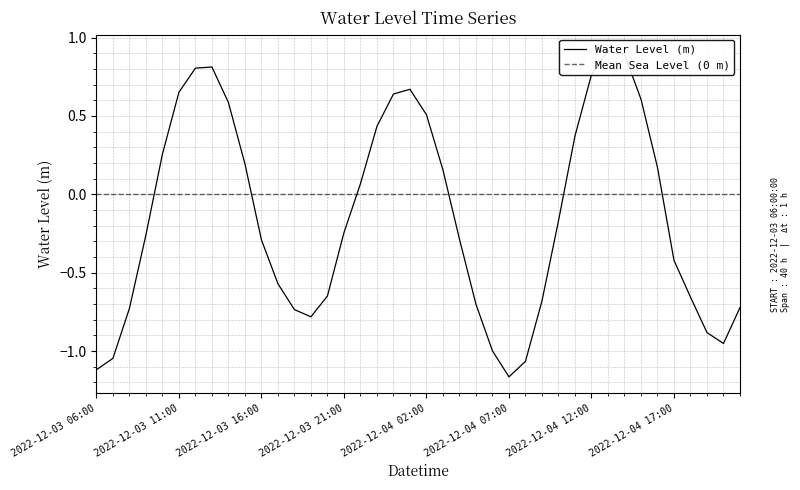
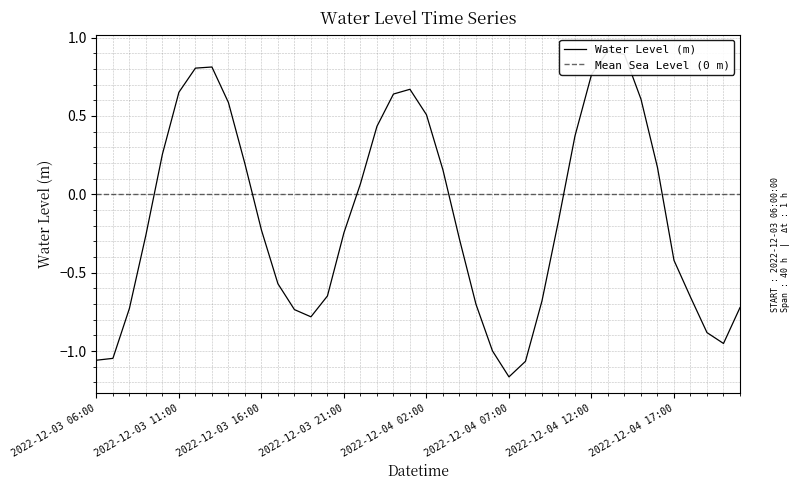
2022-12-03 06:00: -1.12 -> -1.06
2022-12-03 16:00: -0.29 -> -0.23
